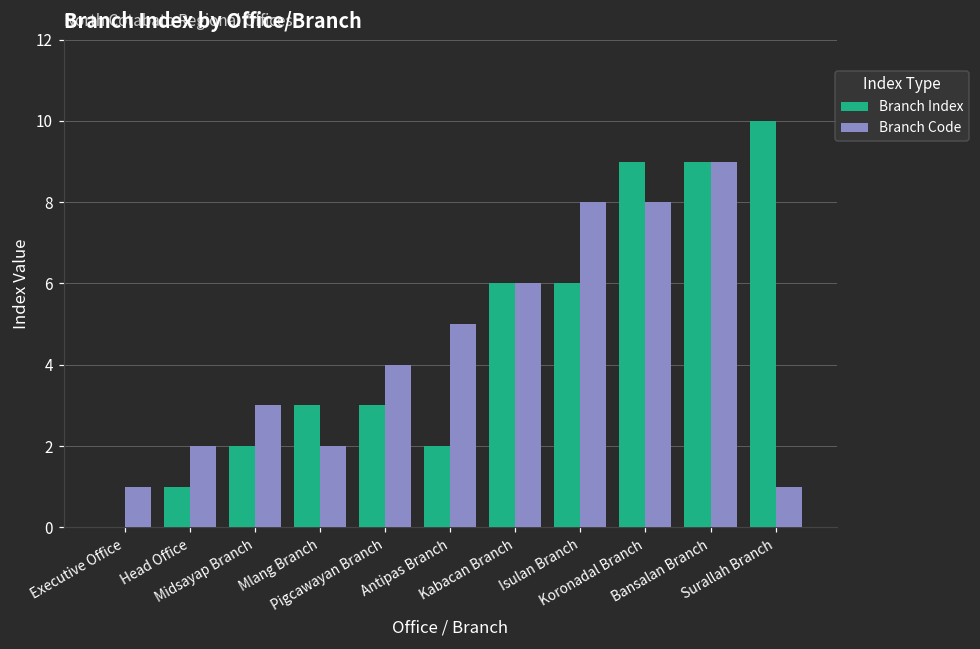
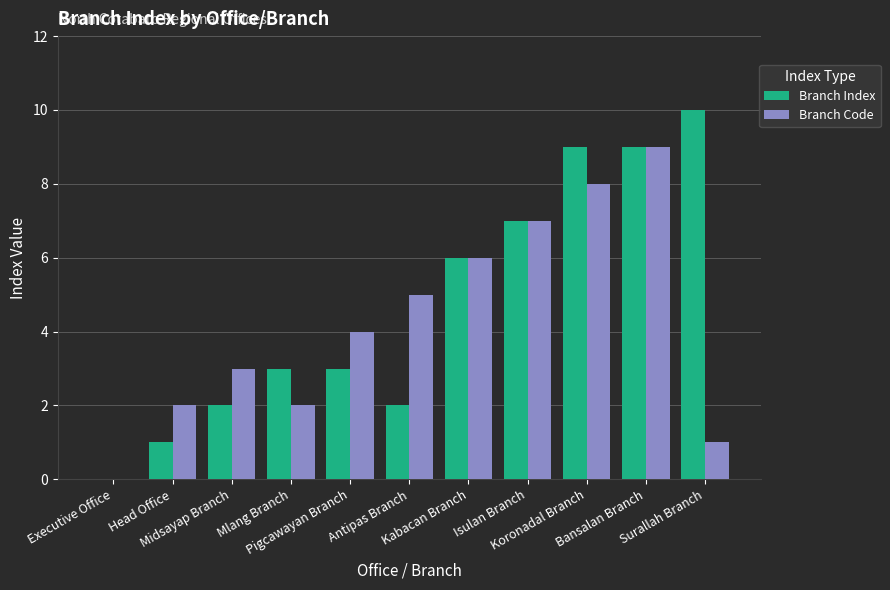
Branch Code, Executive Office: 1 -> 0
Branch Index, Isulan Branch: 6 -> 7
Branch Code, Isulan Branch: 8 -> 7
